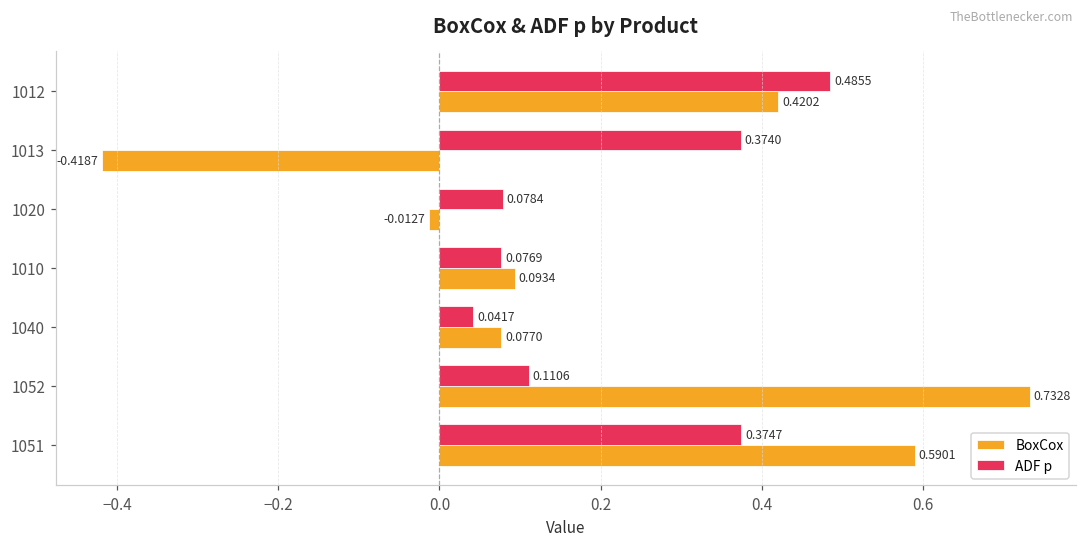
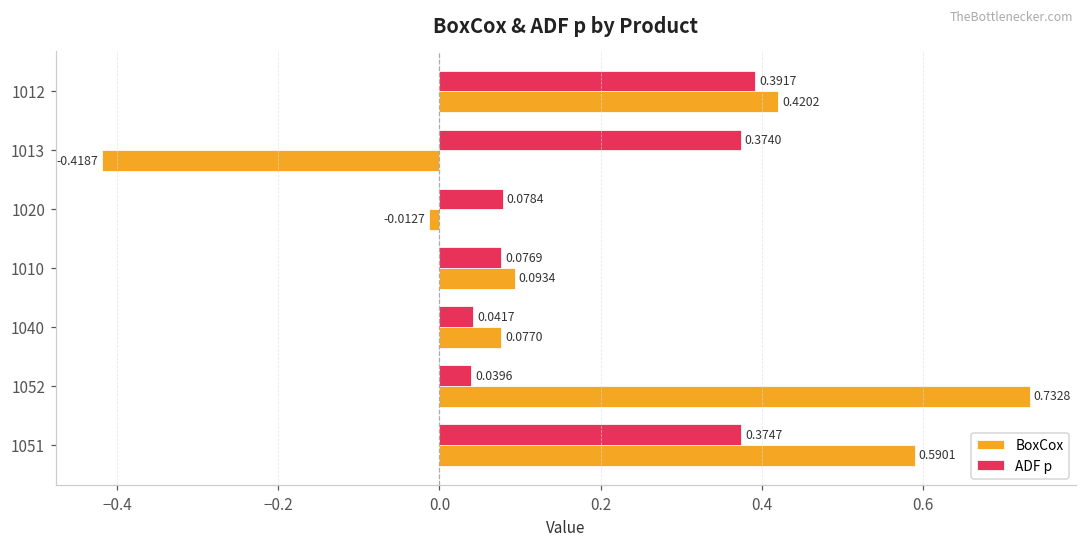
ADF p, 1012: 0.4855 -> 0.3917
ADF p, 1052: 0.1106 -> 0.0396
